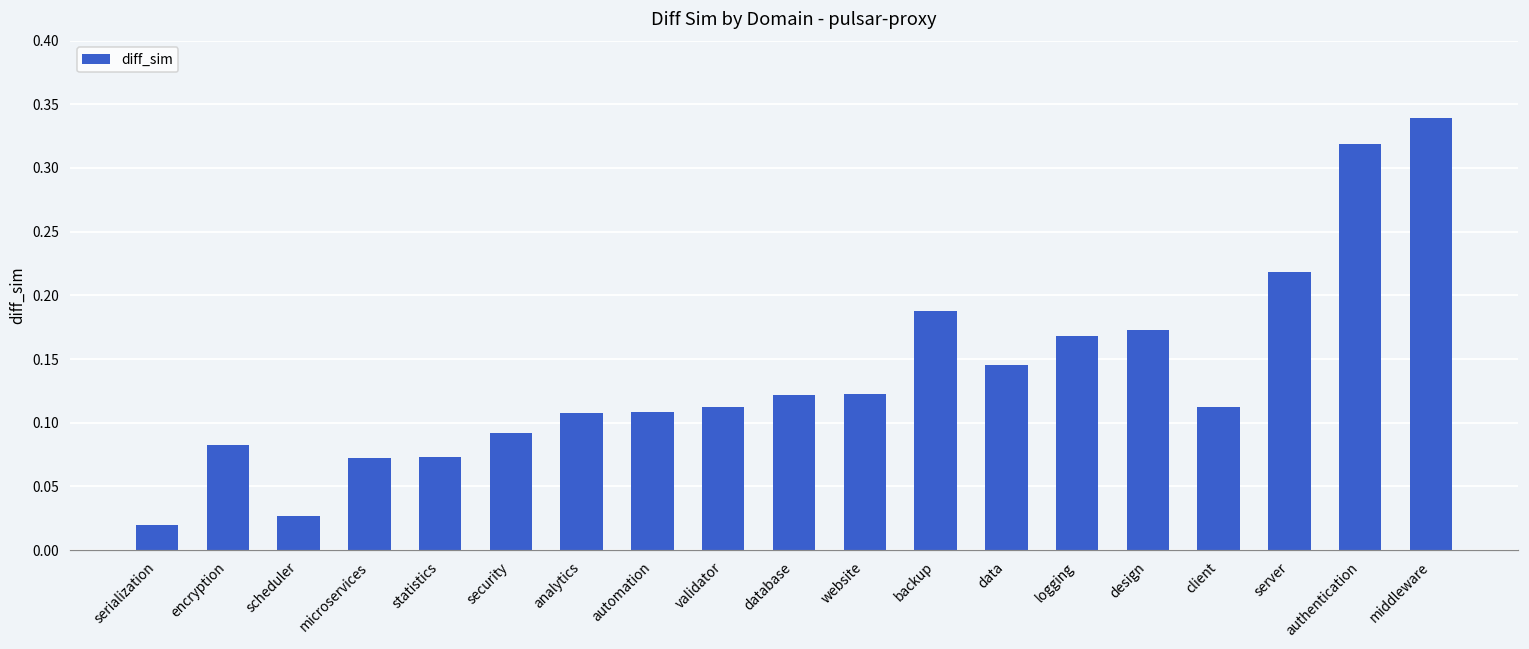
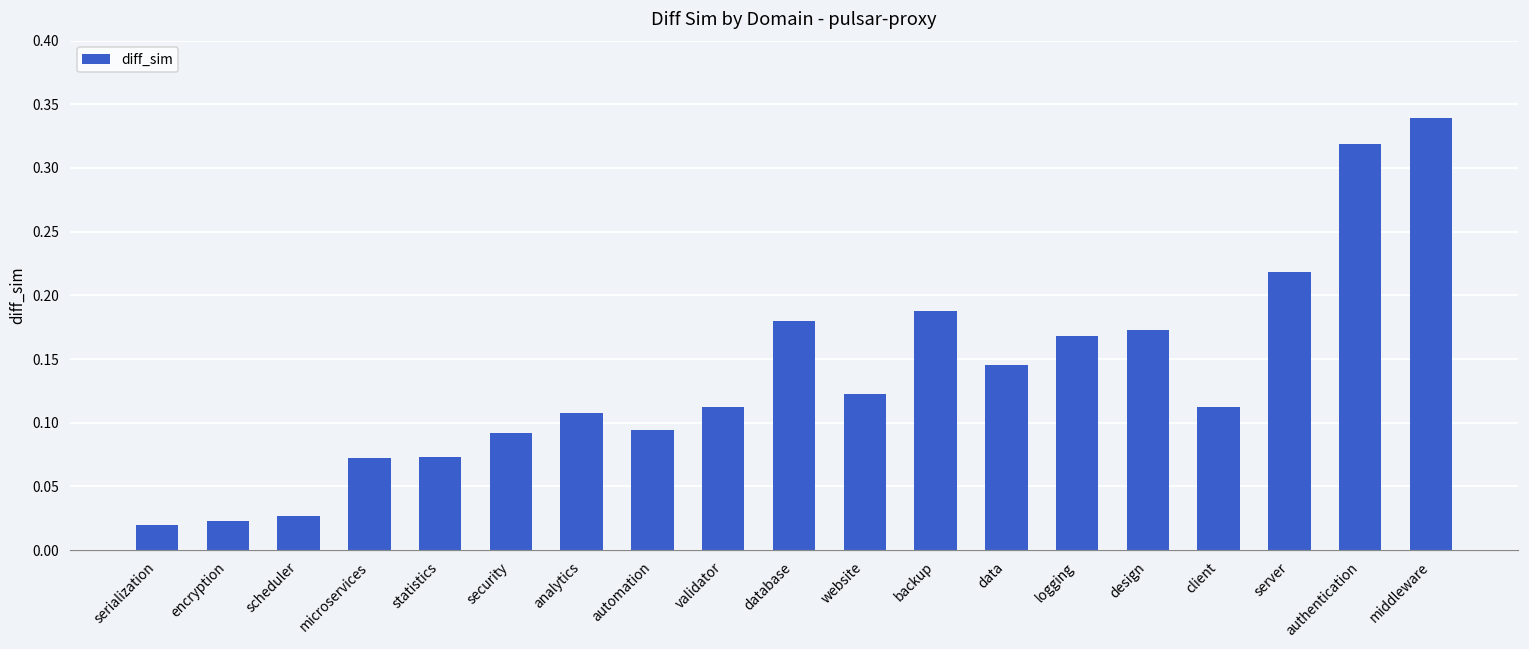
encryption: 0.083 -> 0.023
automation: 0.108 -> 0.095
database: 0.122 -> 0.180
